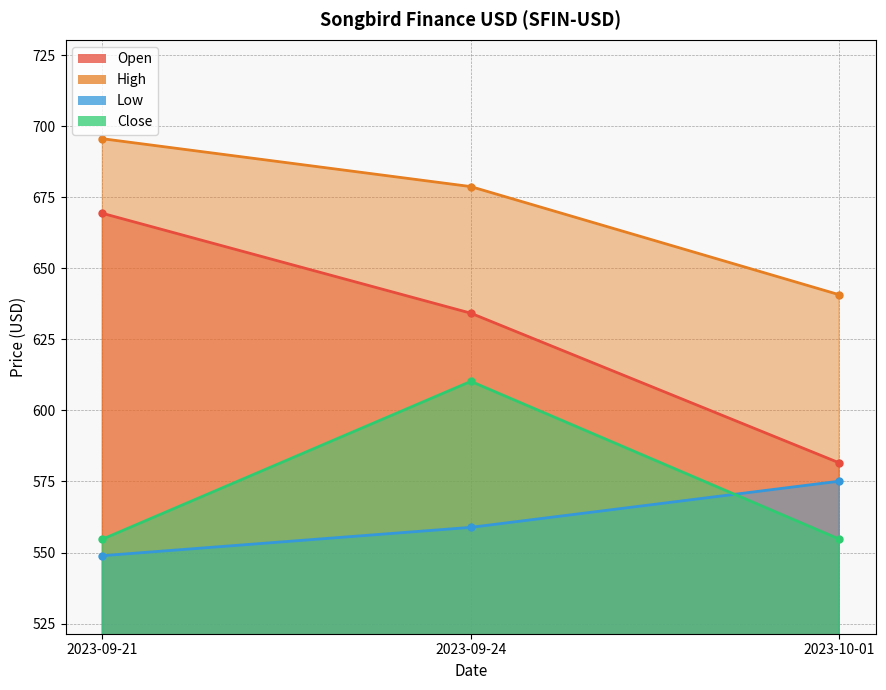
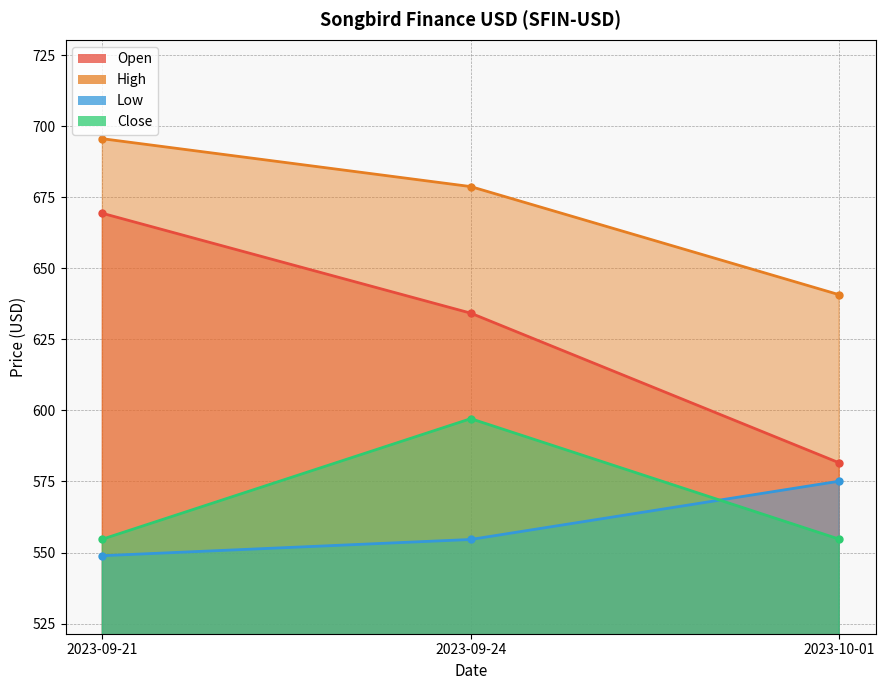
Low, 2023-09-24: 559 -> 555
Close, 2023-09-24: 610 -> 597
